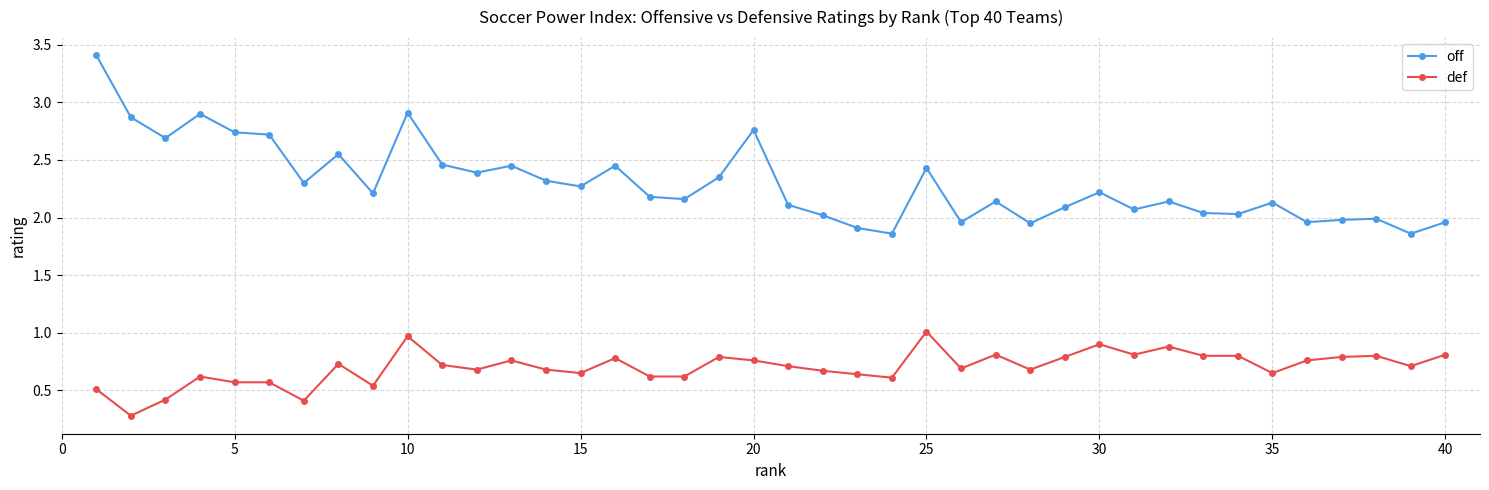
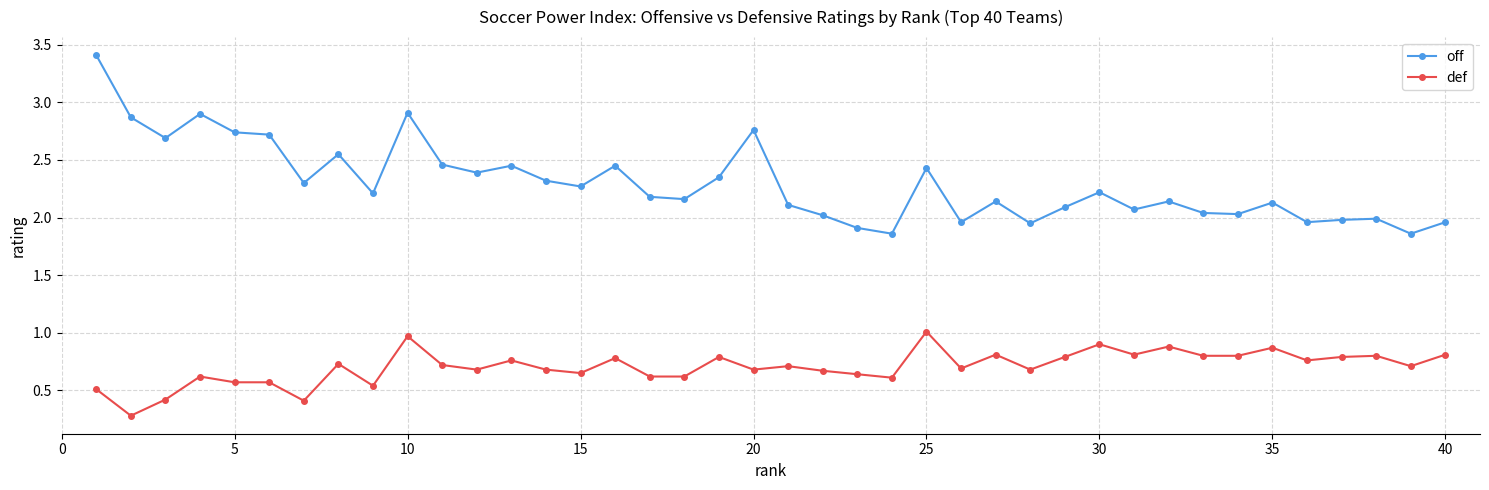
def, 20: 0.76 -> 0.68
def, 35: 0.65 -> 0.87
